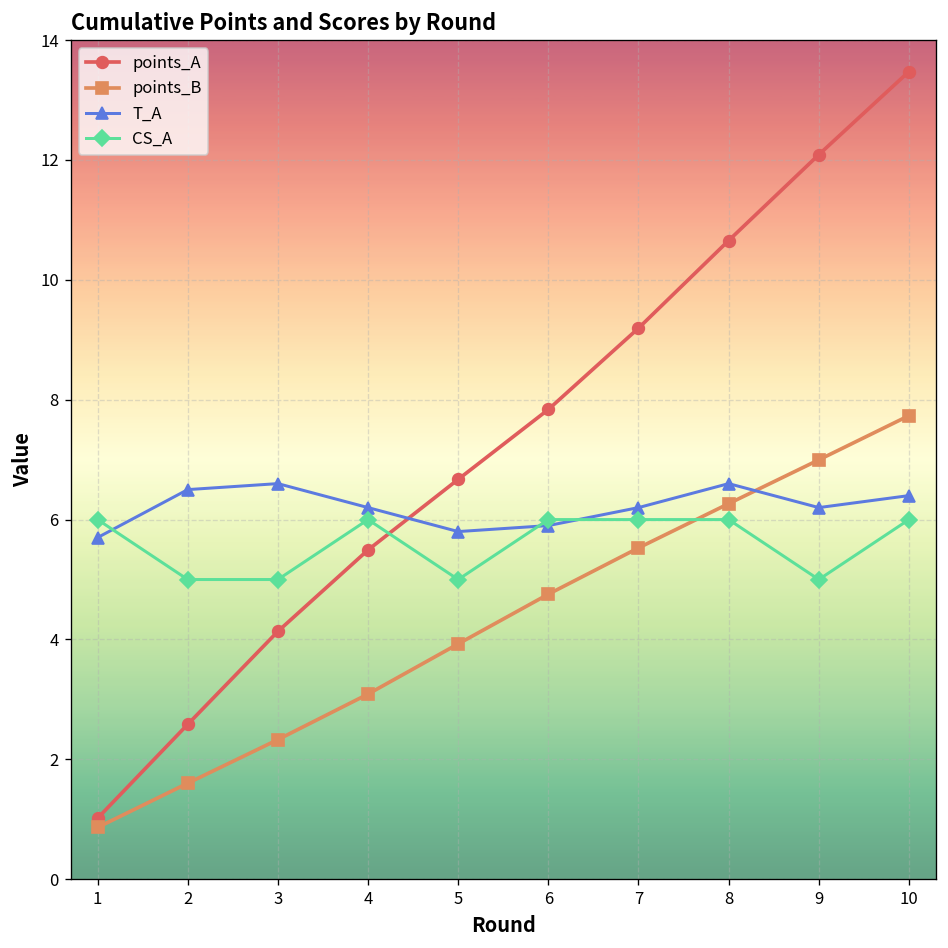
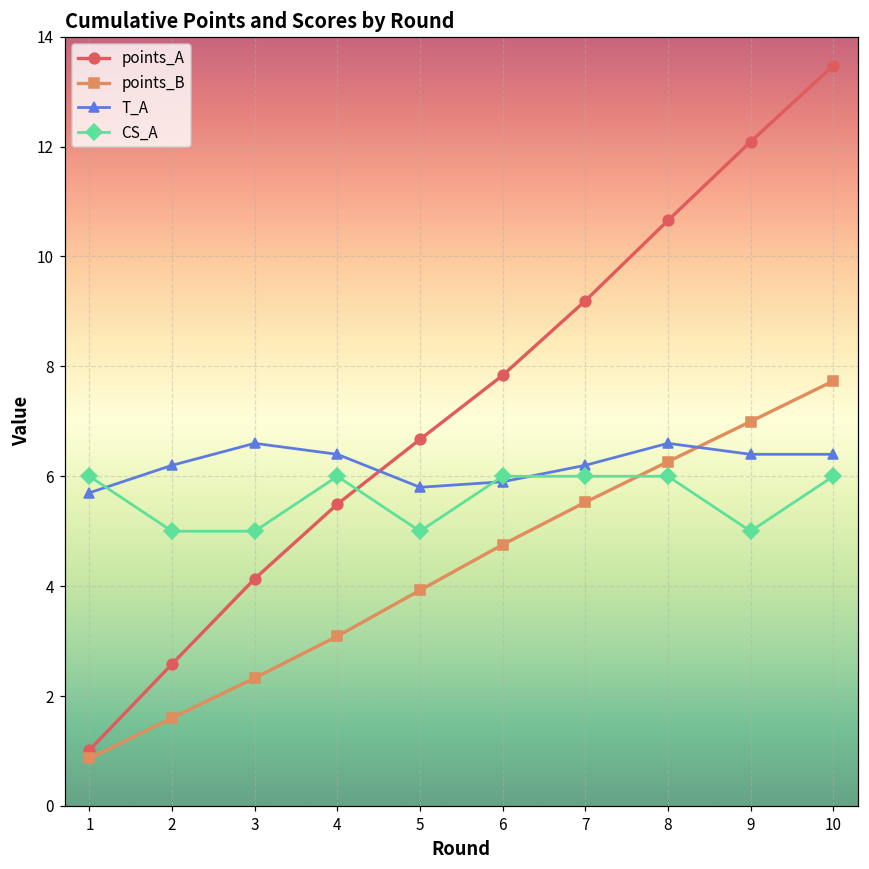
T_A, 2: 6.5 -> 6.2
T_A, 4: 6.2 -> 6.4
T_A, 9: 6.2 -> 6.4
